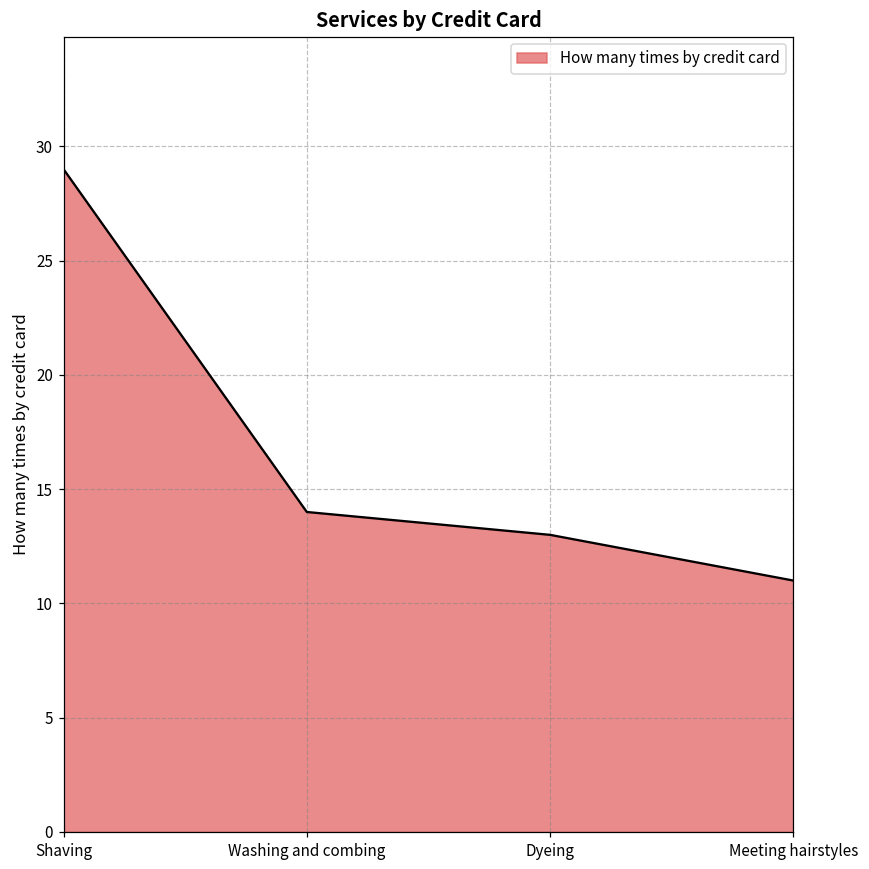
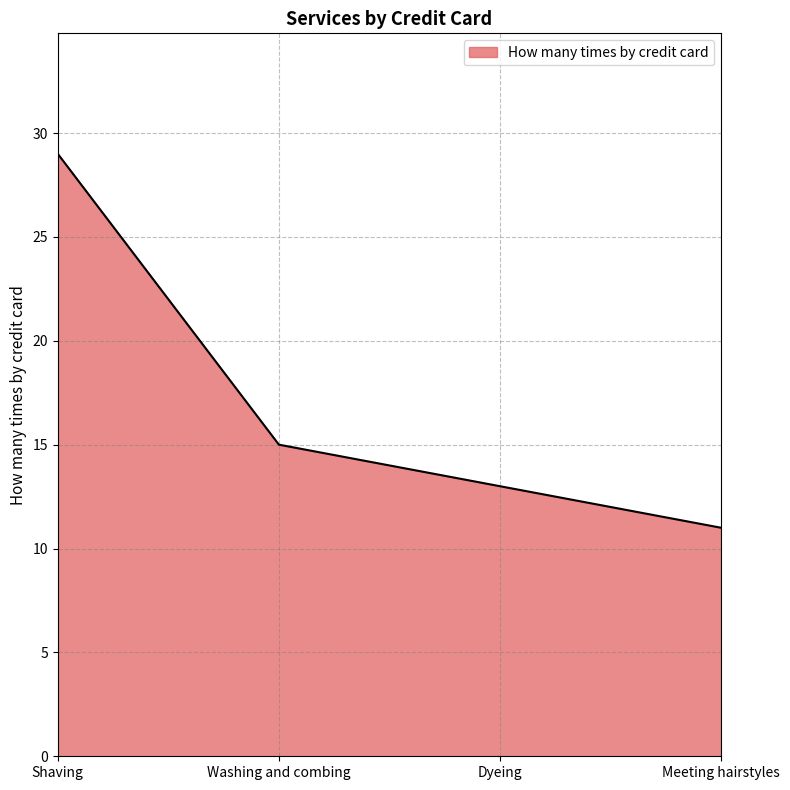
Washing and combing: 14 -> 15
